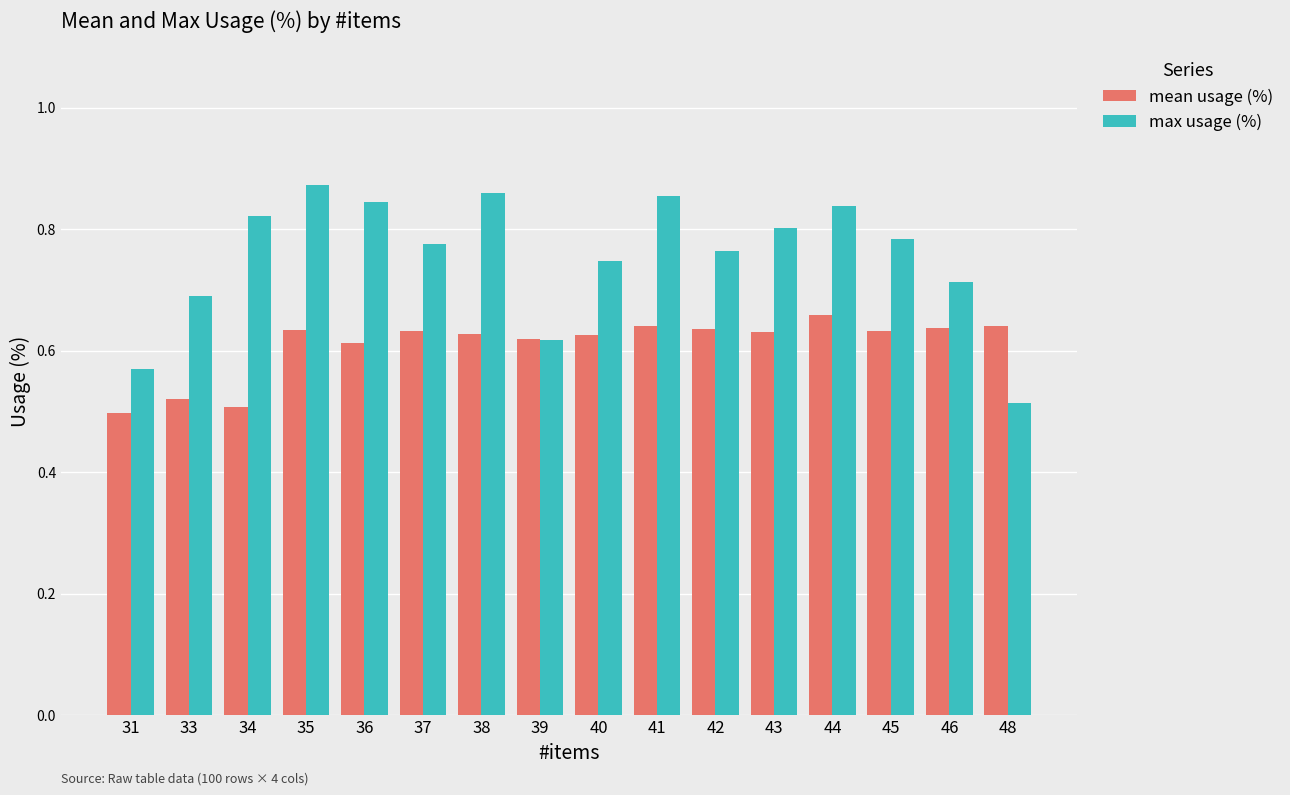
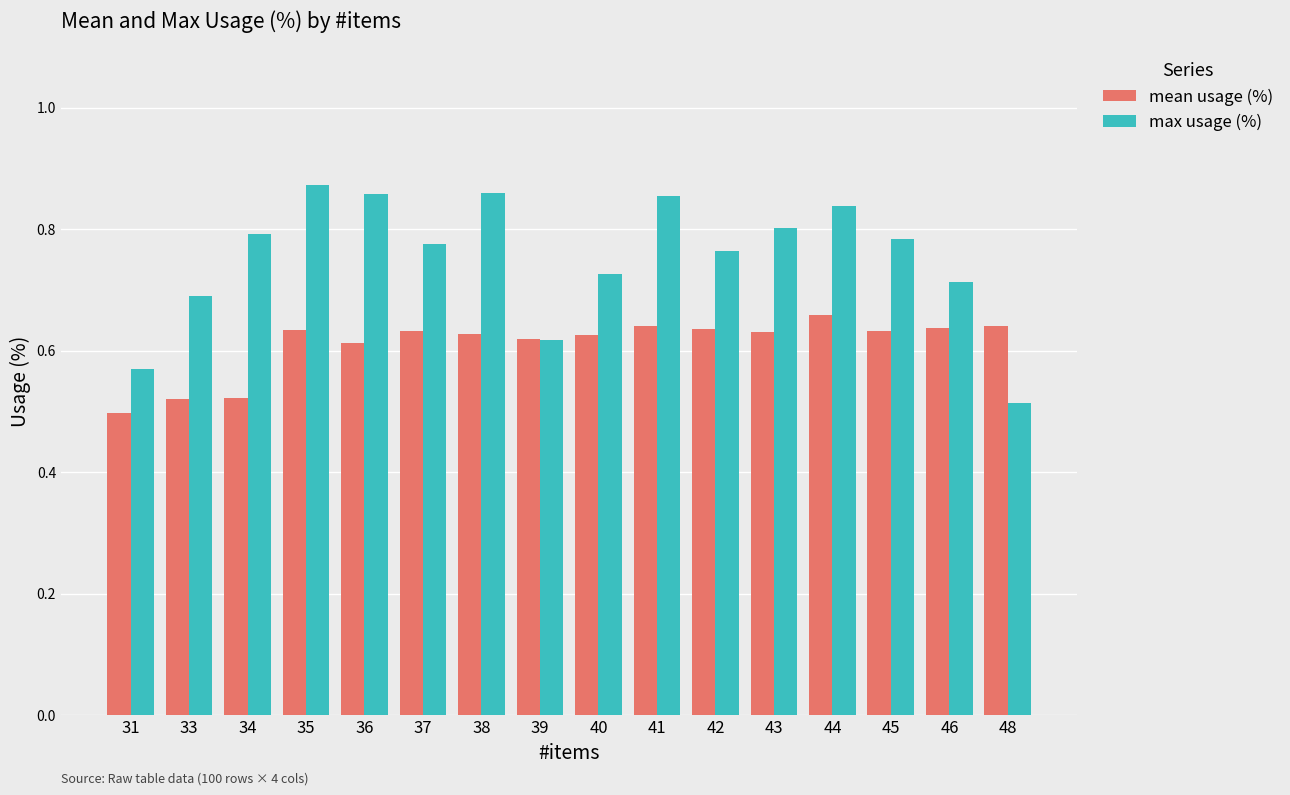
mean usage (%), 34: 0.51 -> 0.52
max usage (%), 34: 0.82 -> 0.79
max usage (%), 36: 0.84 -> 0.86
max usage (%), 40: 0.75 -> 0.73
